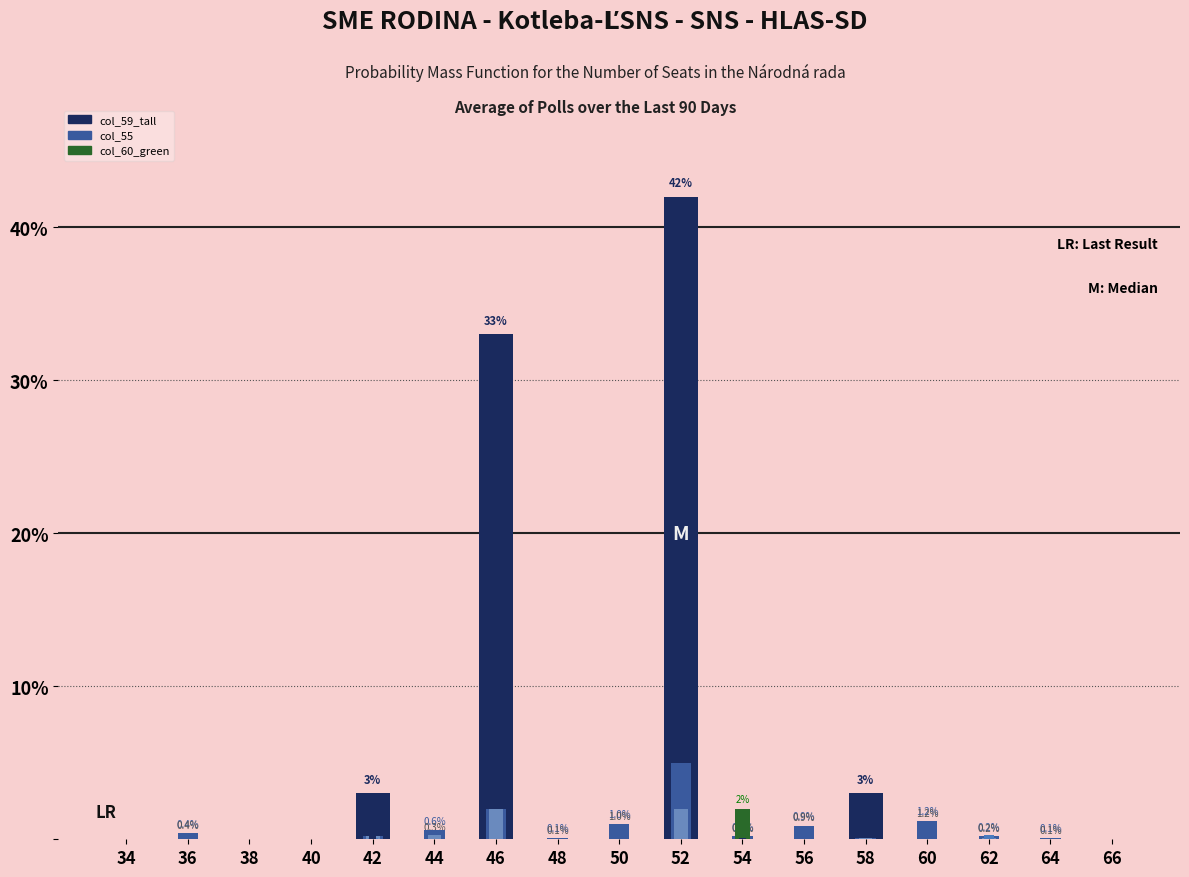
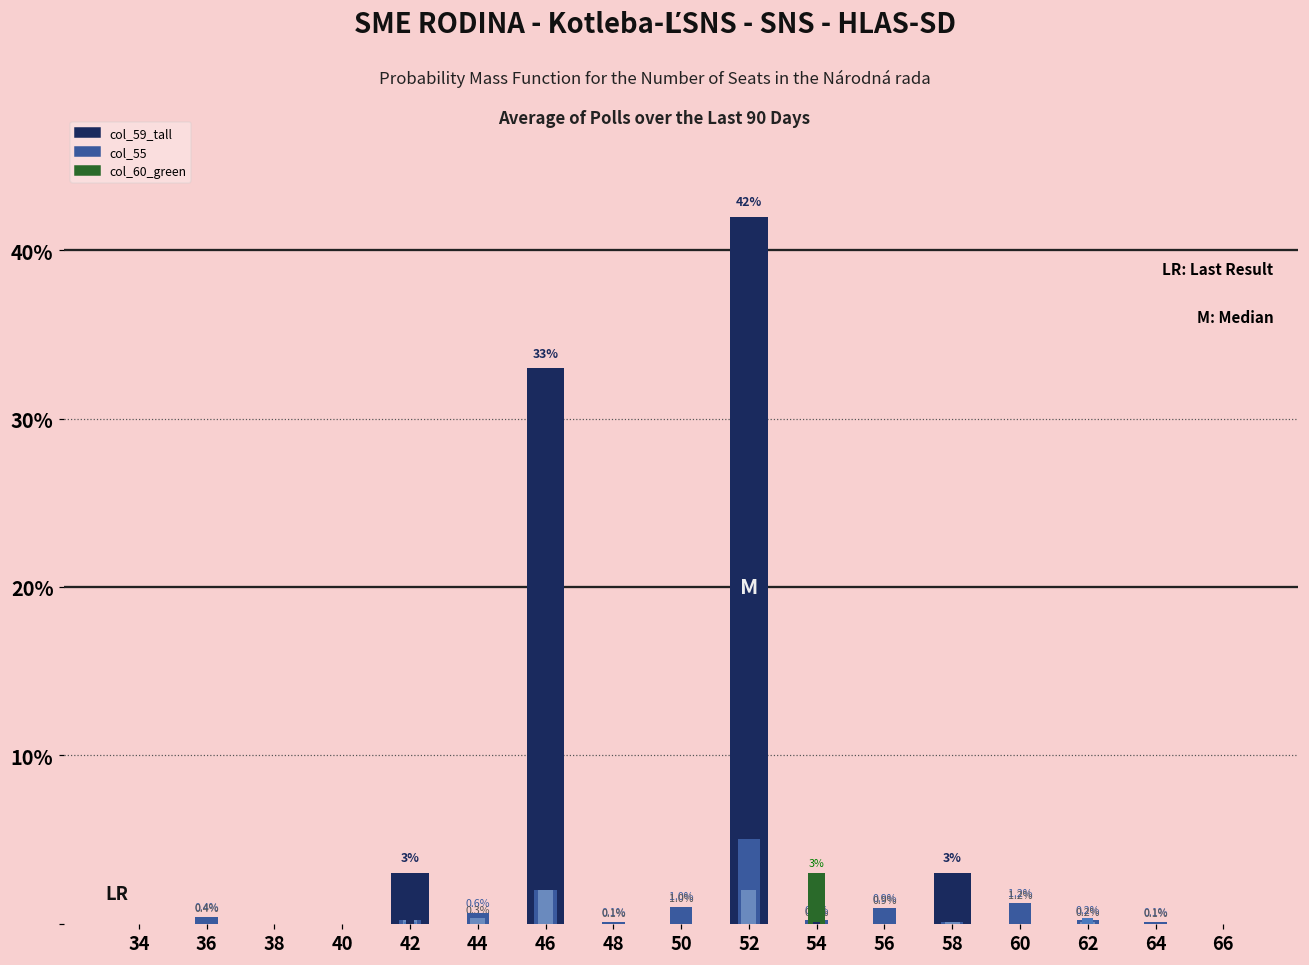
col_60_green, 54: 2% -> 3%
